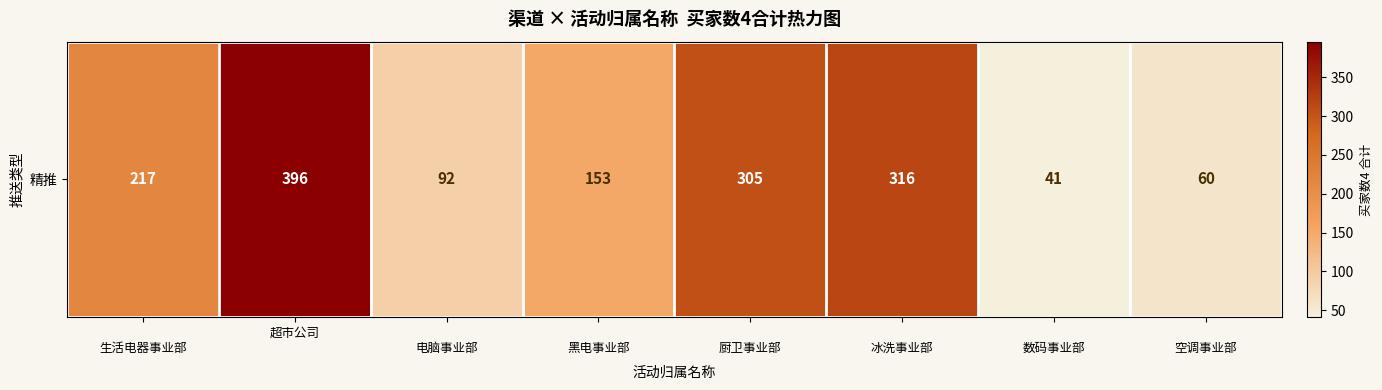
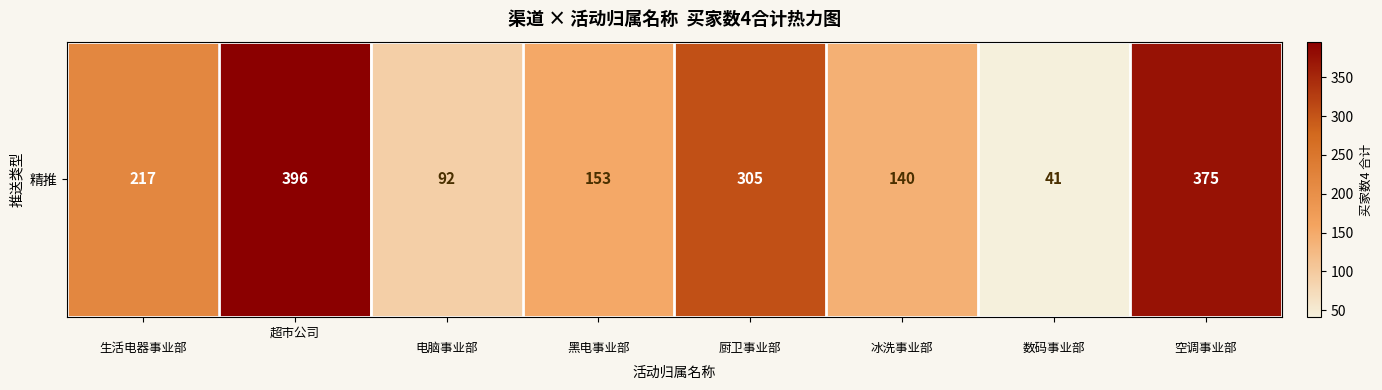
精推, 冰洗事业部: 316 -> 140
精推, 空调事业部: 60 -> 375
